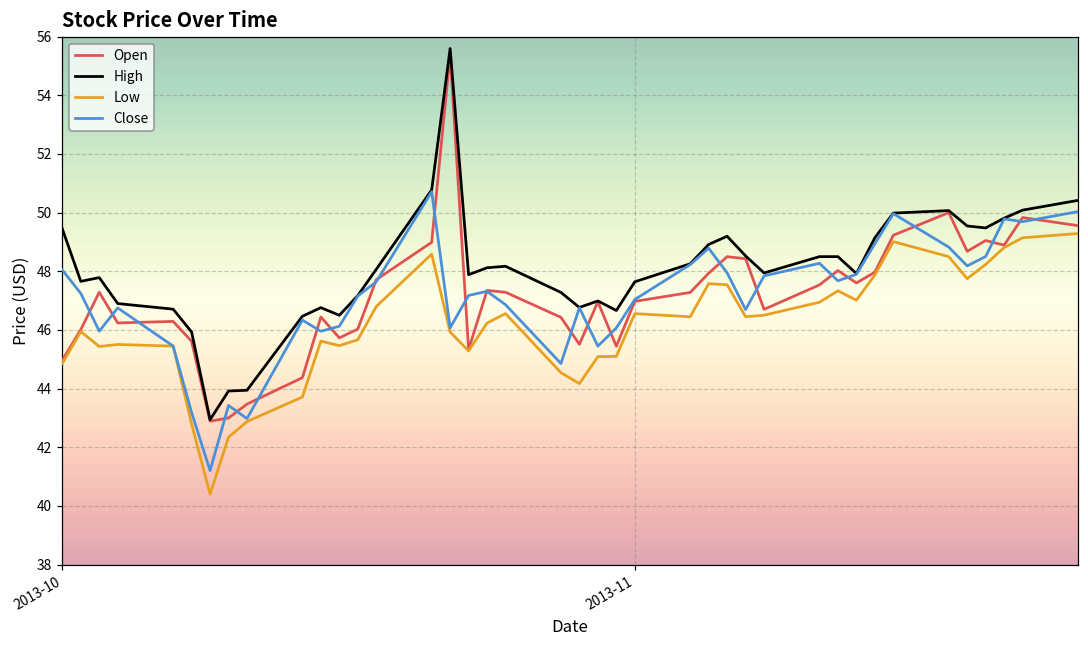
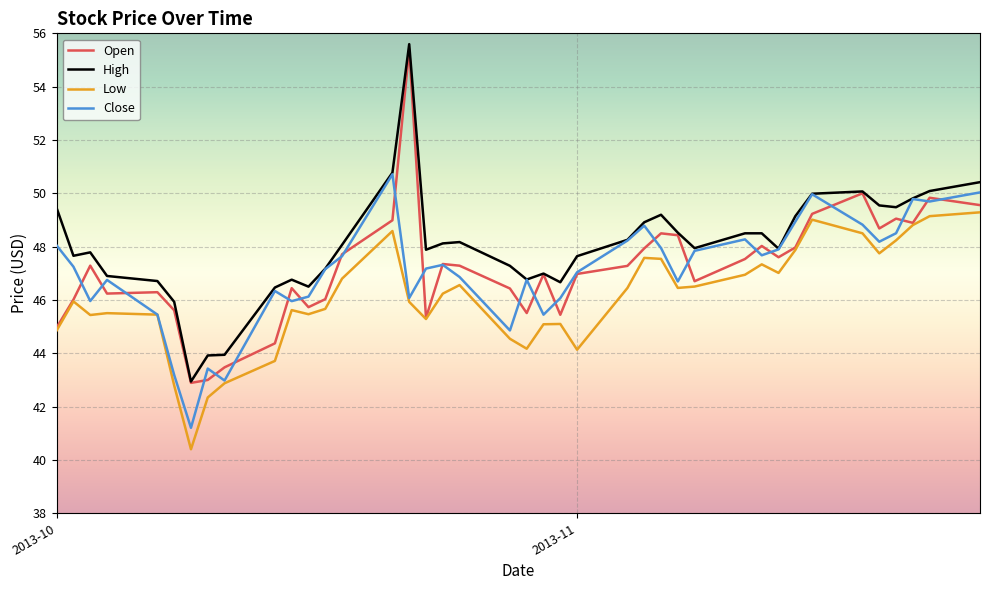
Low, 2013-11: 46.6 -> 44.1
